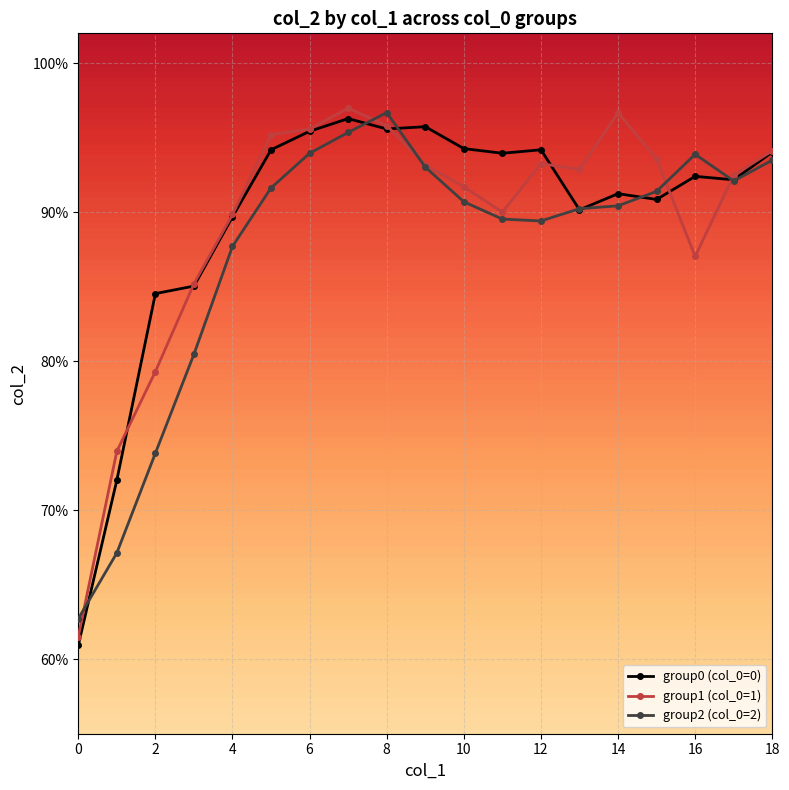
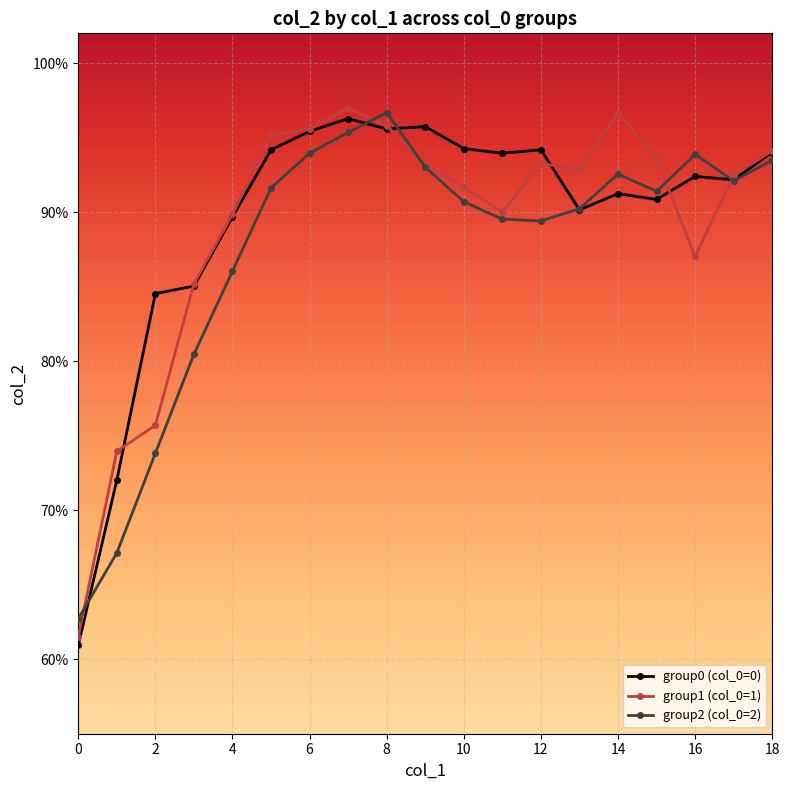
group1 (col_0=1), 2: 79.3% -> 75.7%
group2 (col_0=2), 4: 87.7% -> 86.0%
group2 (col_0=2), 14: 90.4% -> 92.6%
